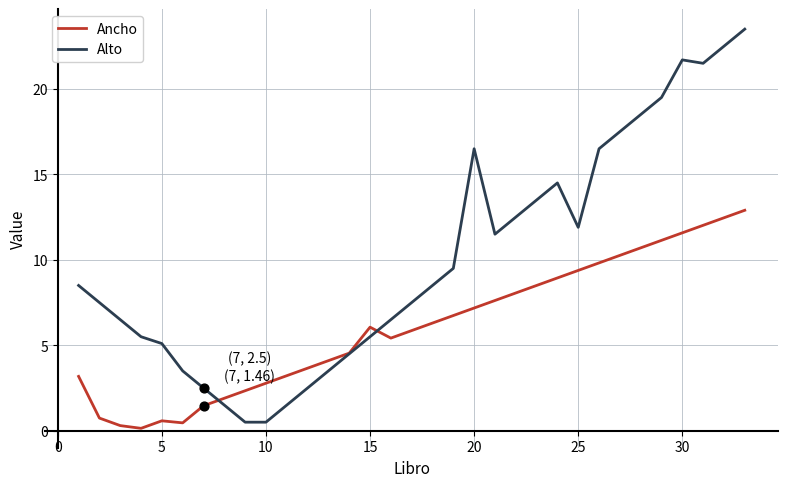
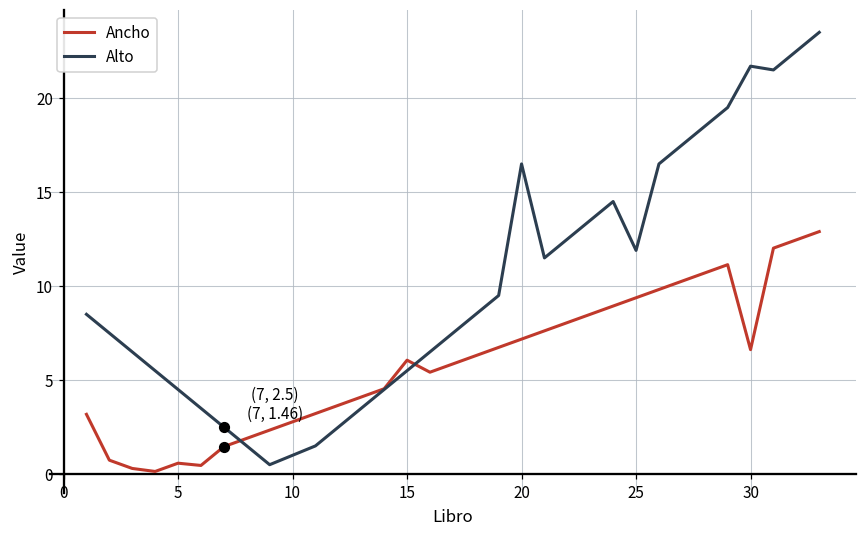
Alto, 5: 5.1 -> 4.5
Alto, 10: 0.5 -> 1.0
Ancho, 30: 11.6 -> 6.6
